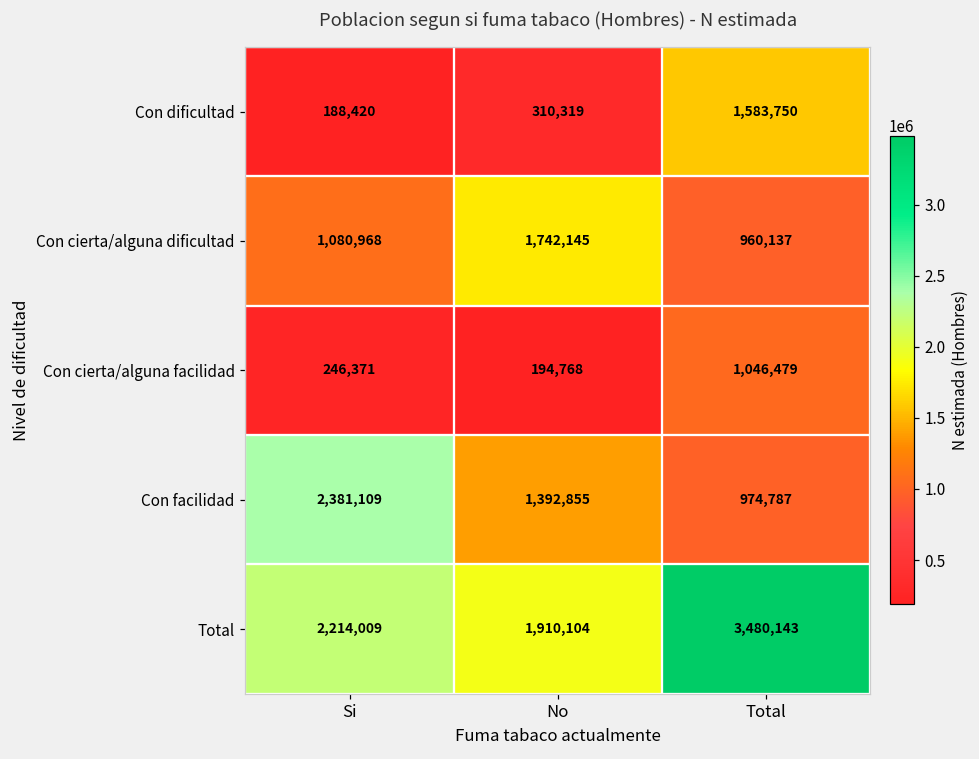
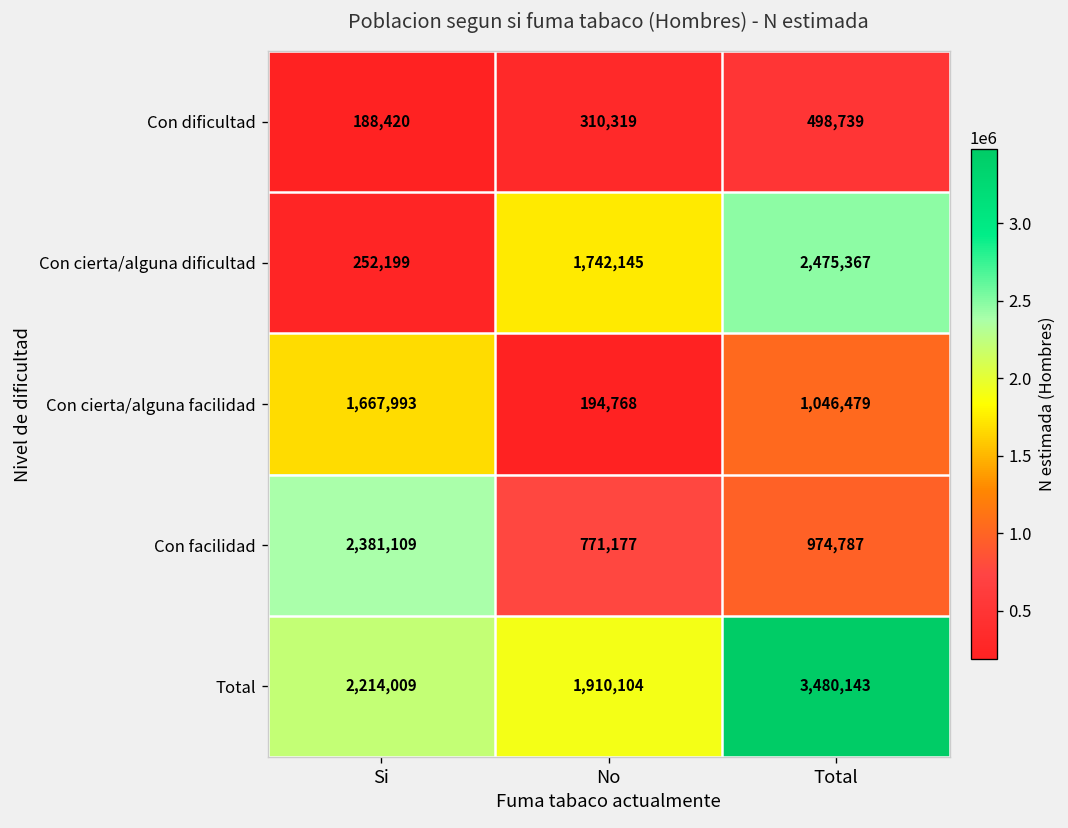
Con dificultad, Total: 1,583,750 -> 498,739
Con cierta/alguna dificultad, Si: 1,080,968 -> 252,199
Con cierta/alguna dificultad, Total: 960,137 -> 2,475,367
Con cierta/alguna facilidad, Si: 246,371 -> 1,667,993
Con facilidad, No: 1,392,855 -> 771,177
